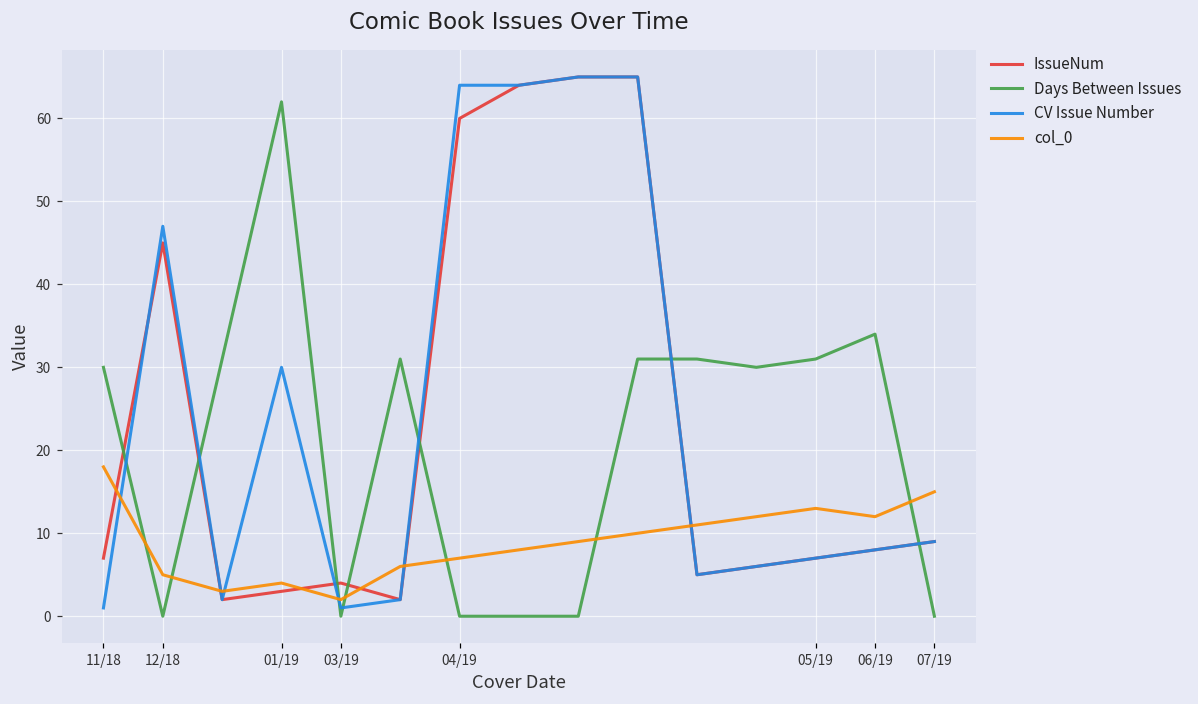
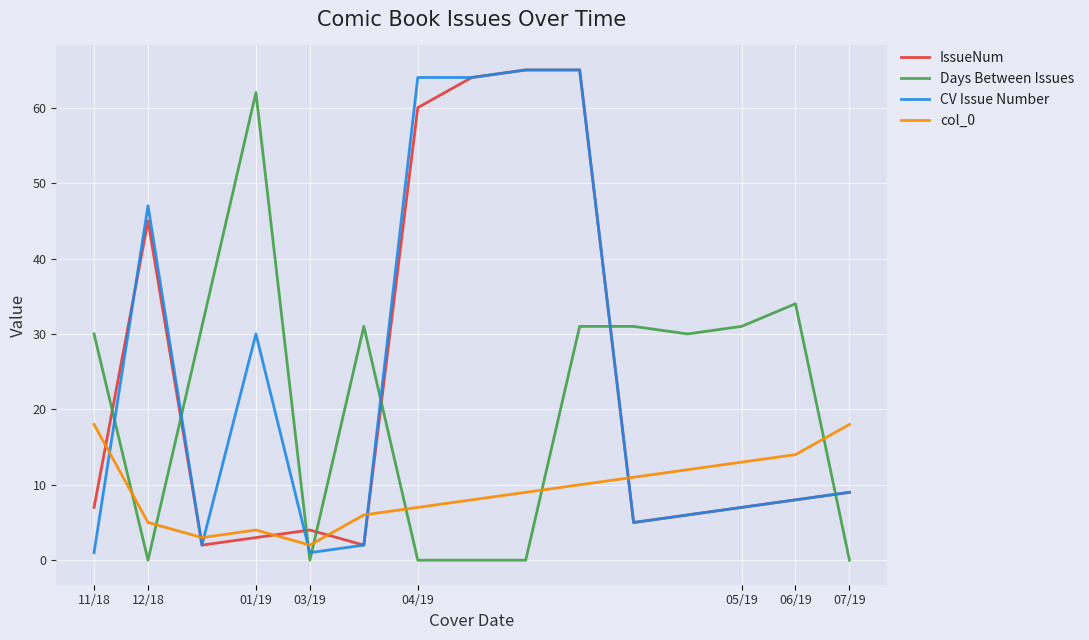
col_0, 06/19: 12 -> 14
col_0, 07/19: 15 -> 18
